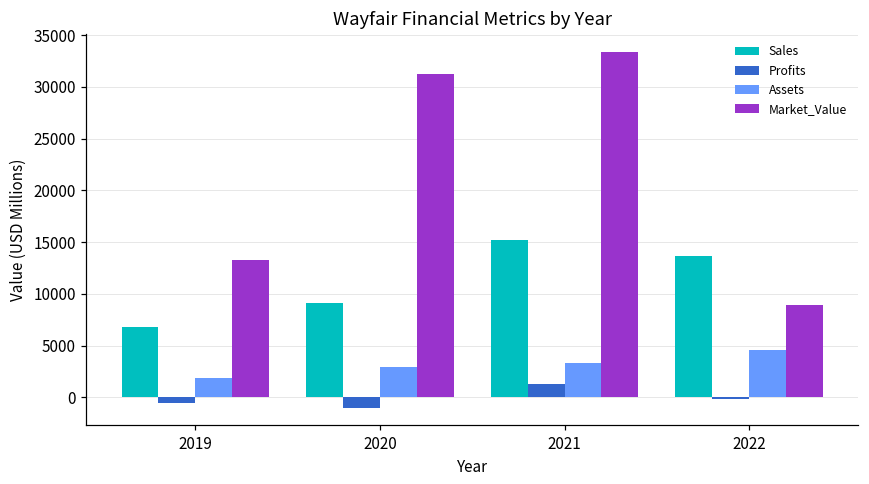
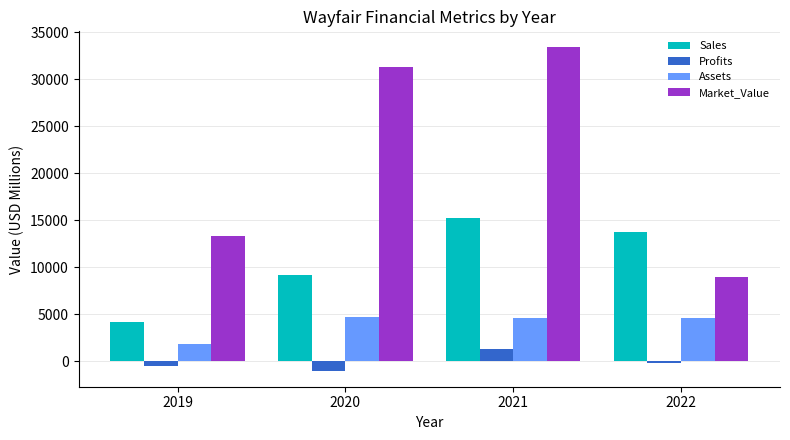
Sales, 2019: 7000 -> 4000
Assets, 2020: 3000 -> 5000
Assets, 2021: 3000 -> 5000
